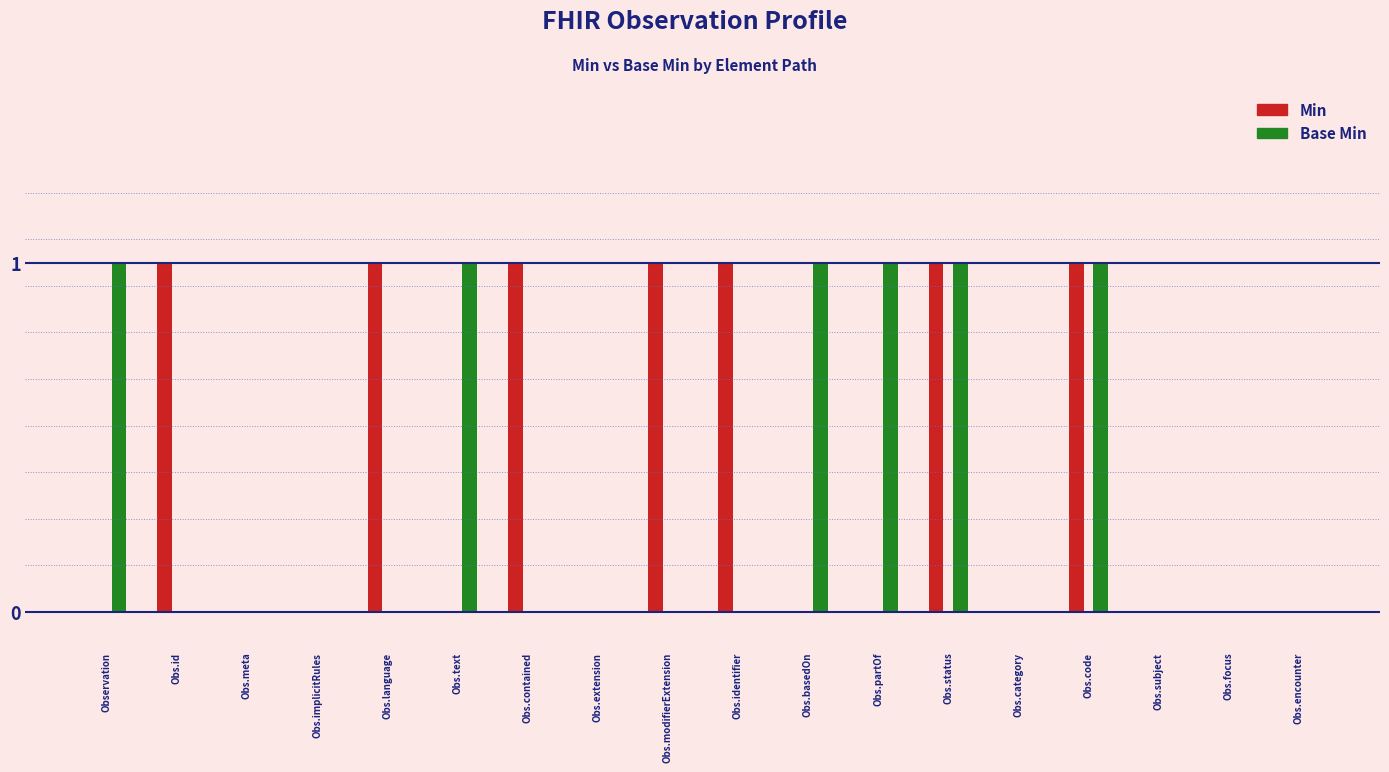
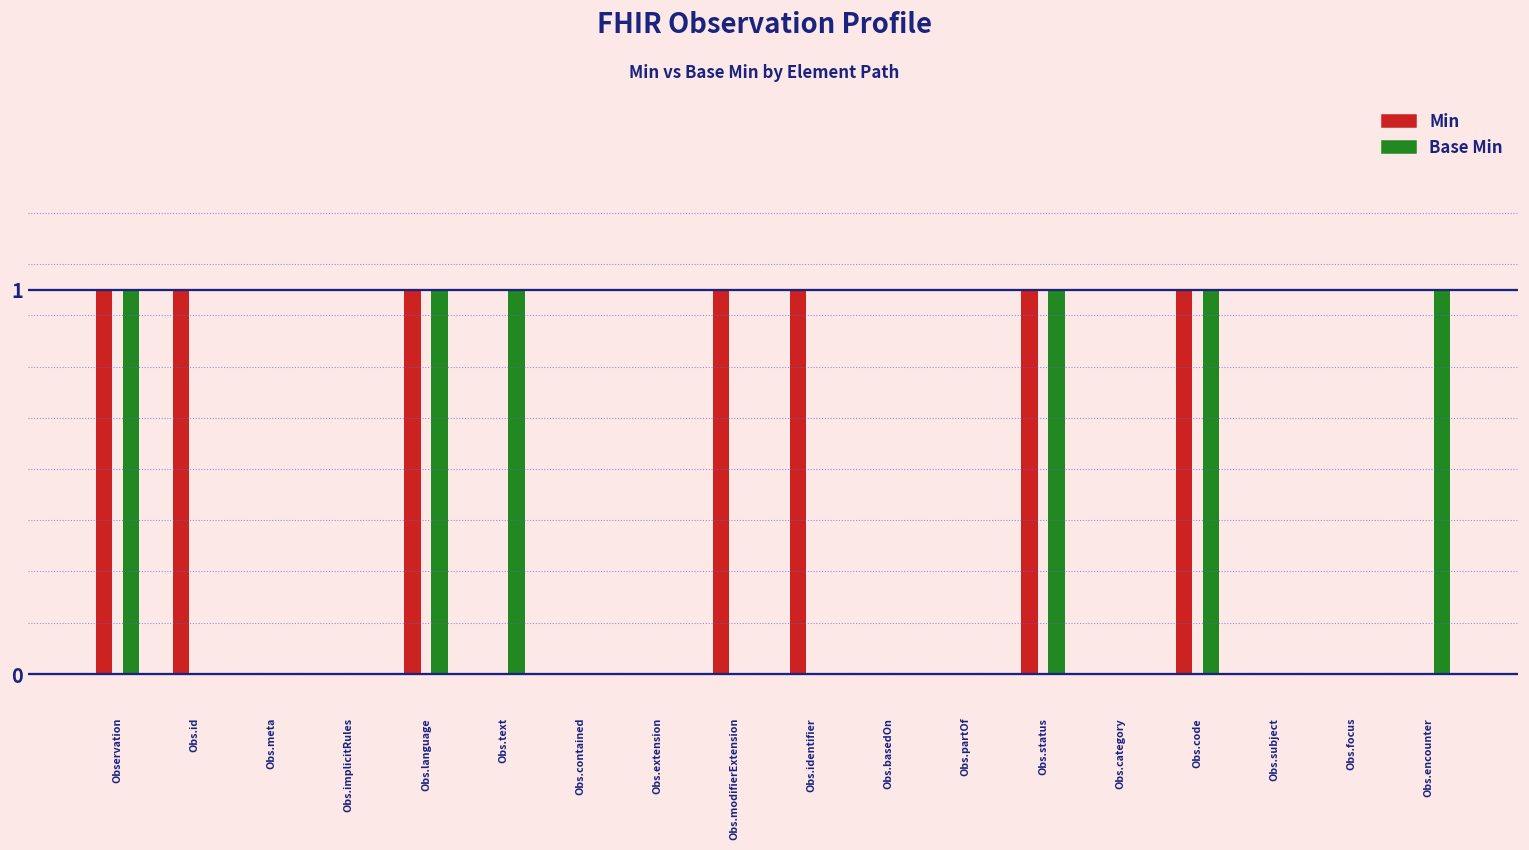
Min, Observation: 0 -> 1
Base Min, Obs.language: 0 -> 1
Min, Obs.contained: 1 -> 0
Base Min, Obs.basedOn: 1 -> 0
Base Min, Obs.partOf: 1 -> 0
Base Min, Obs.encounter: 0 -> 1
